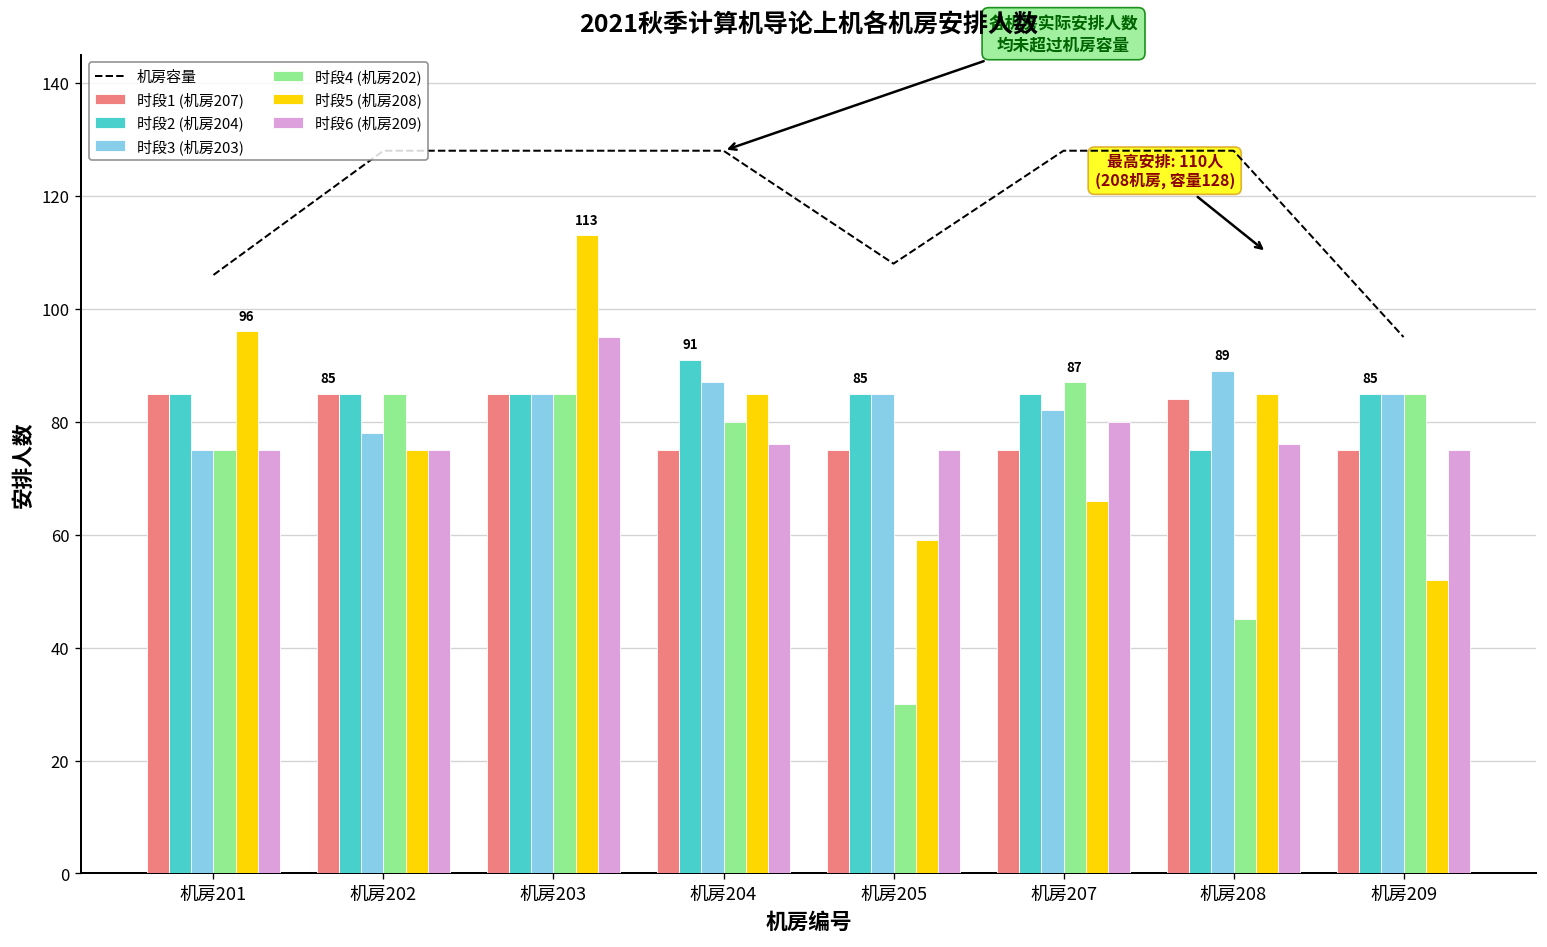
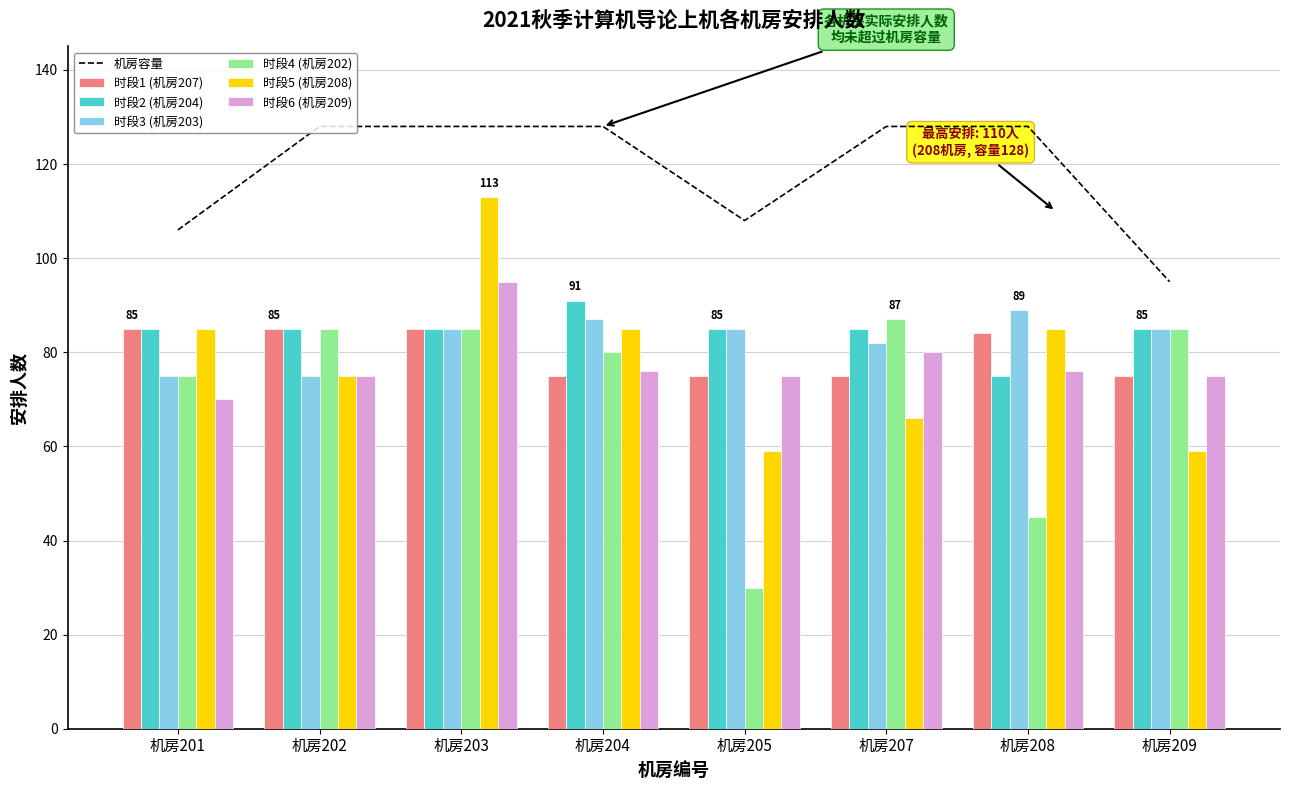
时段5 (机房208), 机房201: 96 -> 85
时段6 (机房209), 机房201: 75 -> 70
时段3 (机房203), 机房202: 78 -> 75
时段5 (机房208), 机房209: 52 -> 59
